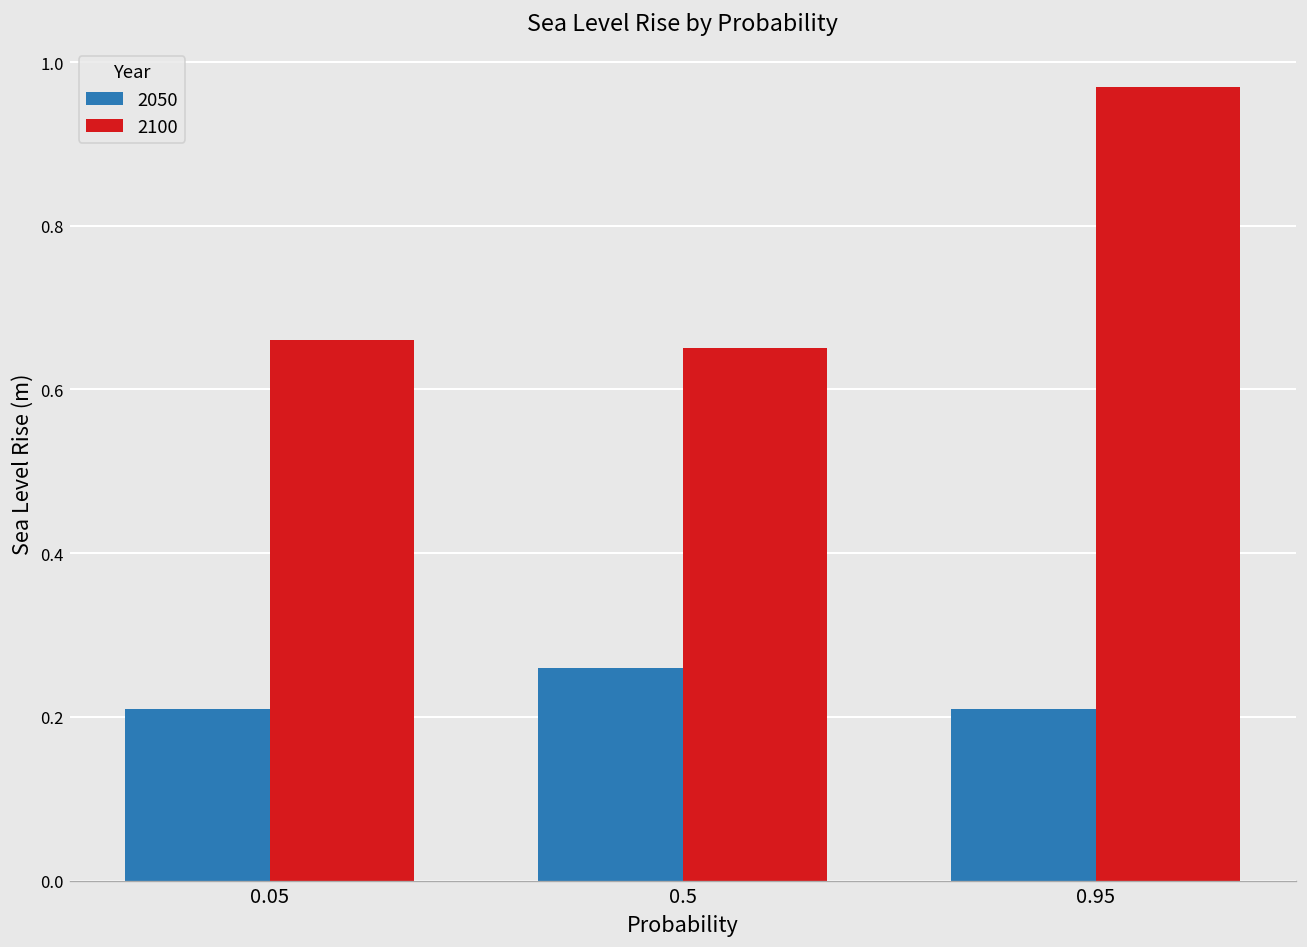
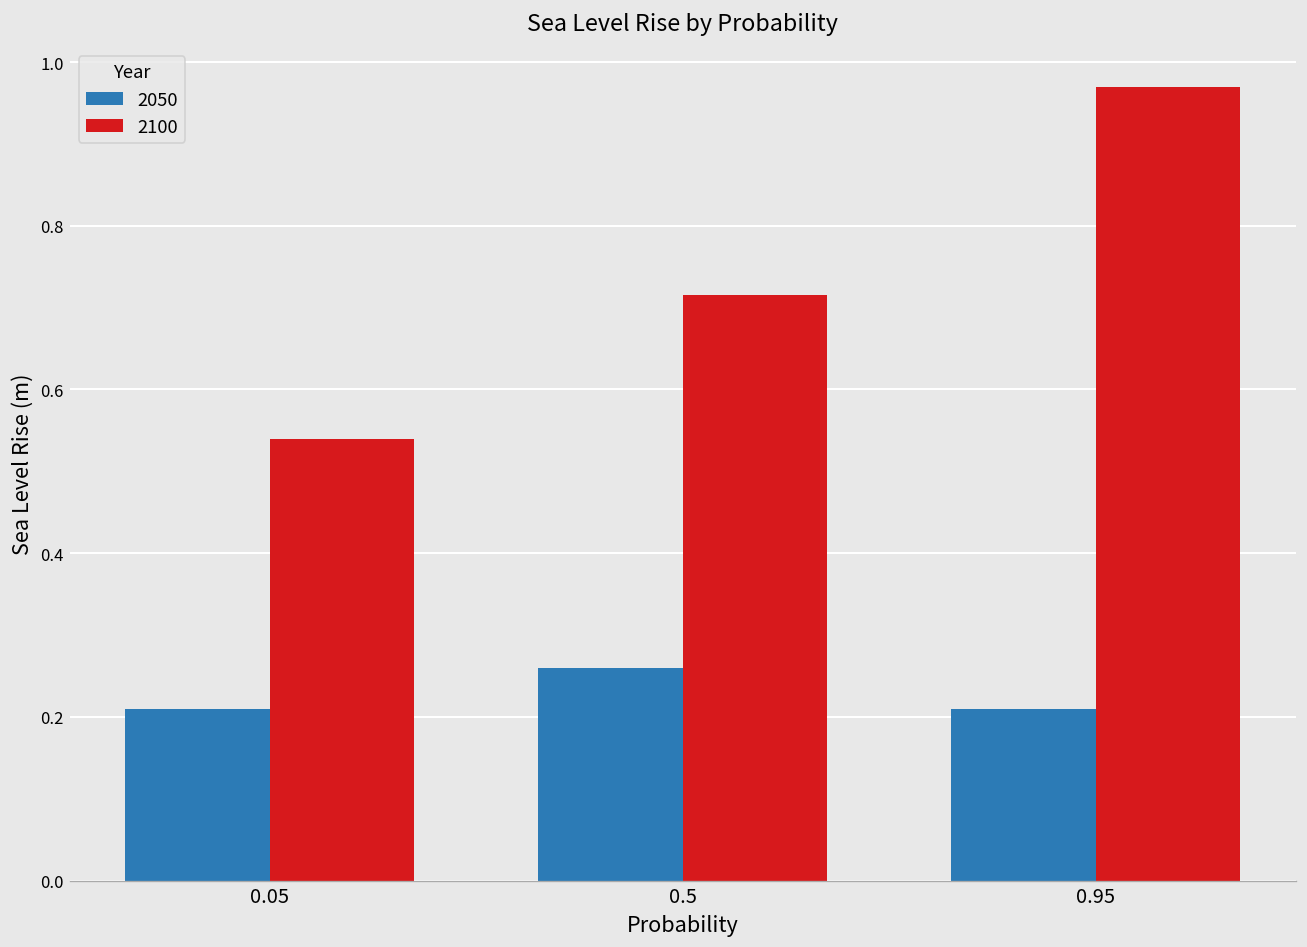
2100, 0.05: 0.66 -> 0.54
2100, 0.5: 0.65 -> 0.72
